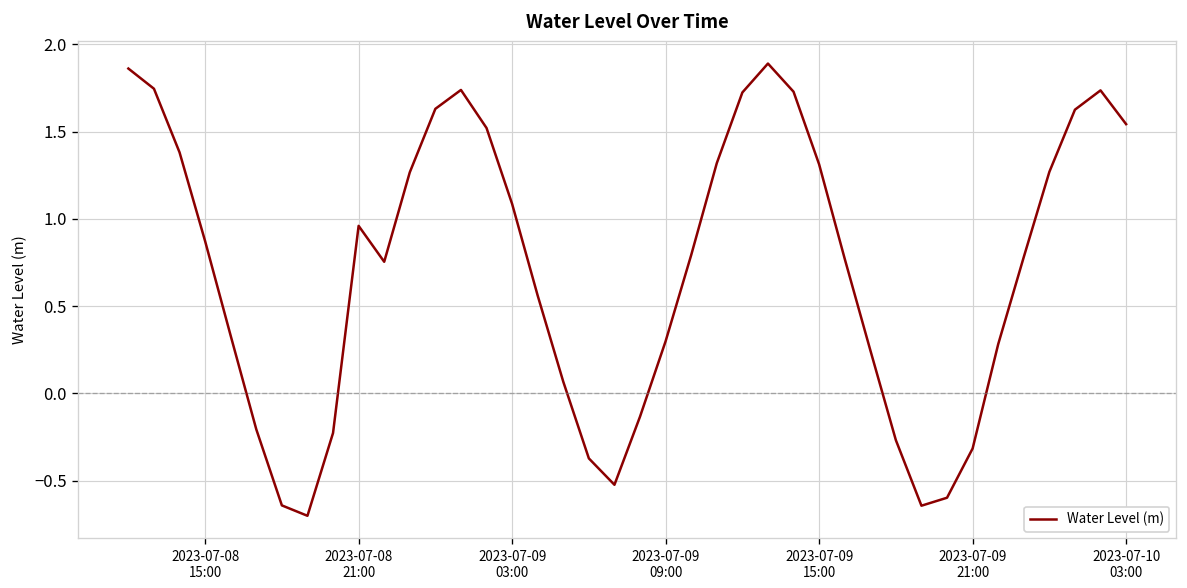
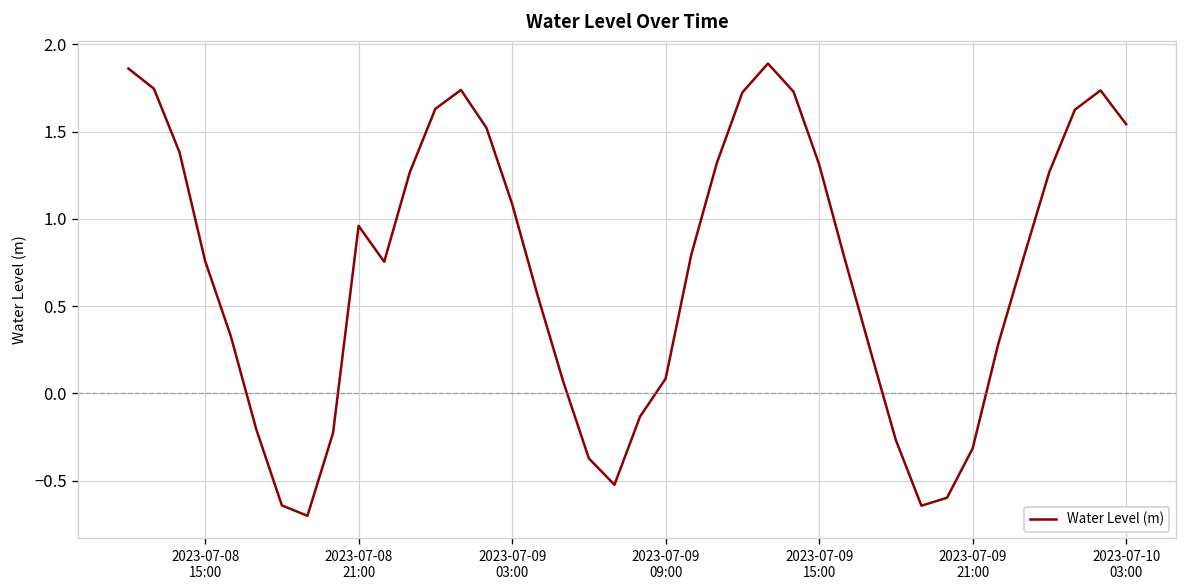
2023-07-08 15:00: 0.87 -> 0.76
2023-07-09 09:00: 0.30 -> 0.08
